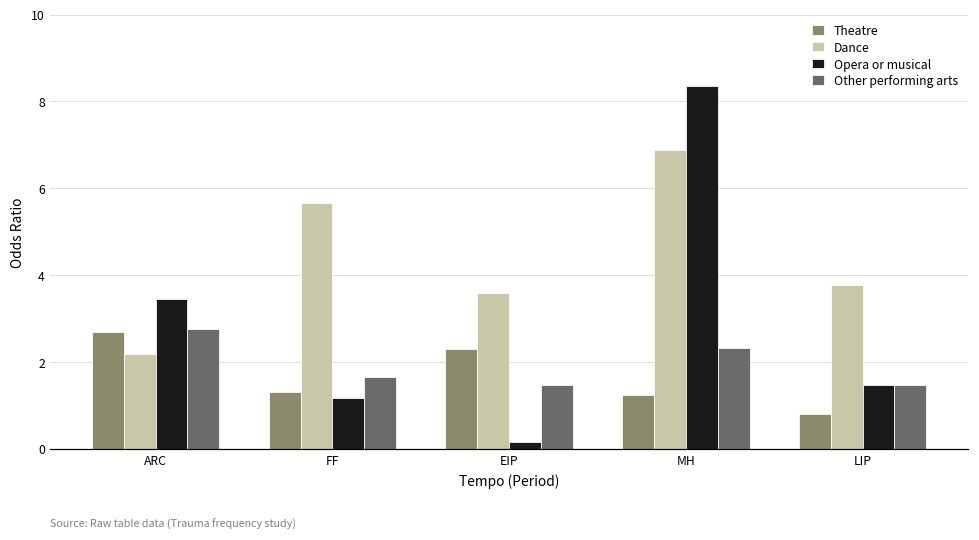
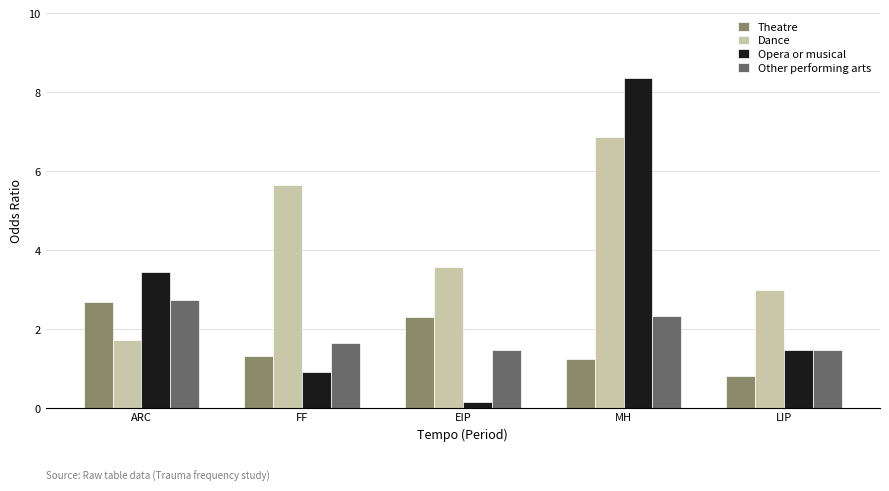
Dance, ARC: 2.2 -> 1.7
Opera or musical, FF: 1.2 -> 0.9
Dance, LIP: 3.8 -> 3.0
